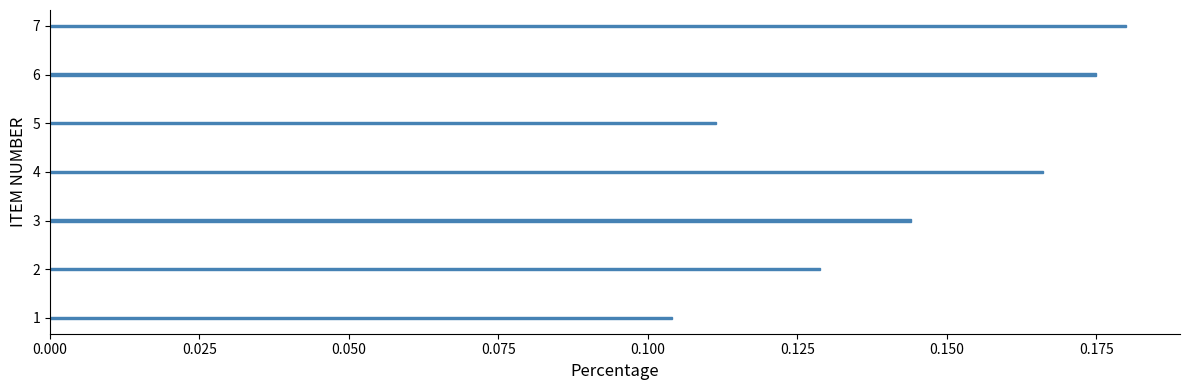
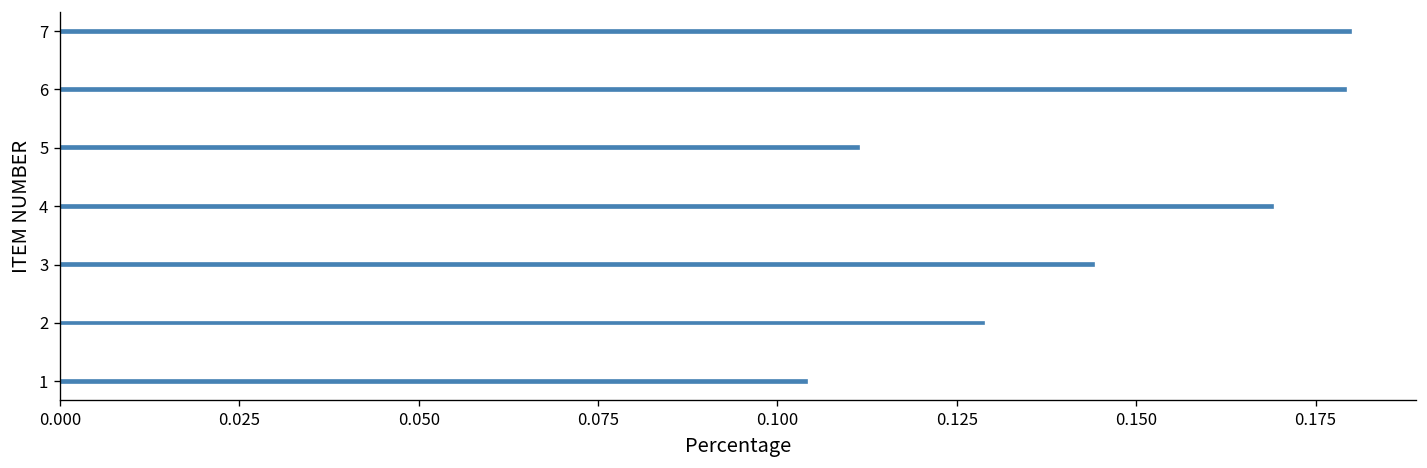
6: 0.175 -> 0.179
4: 0.166 -> 0.169
